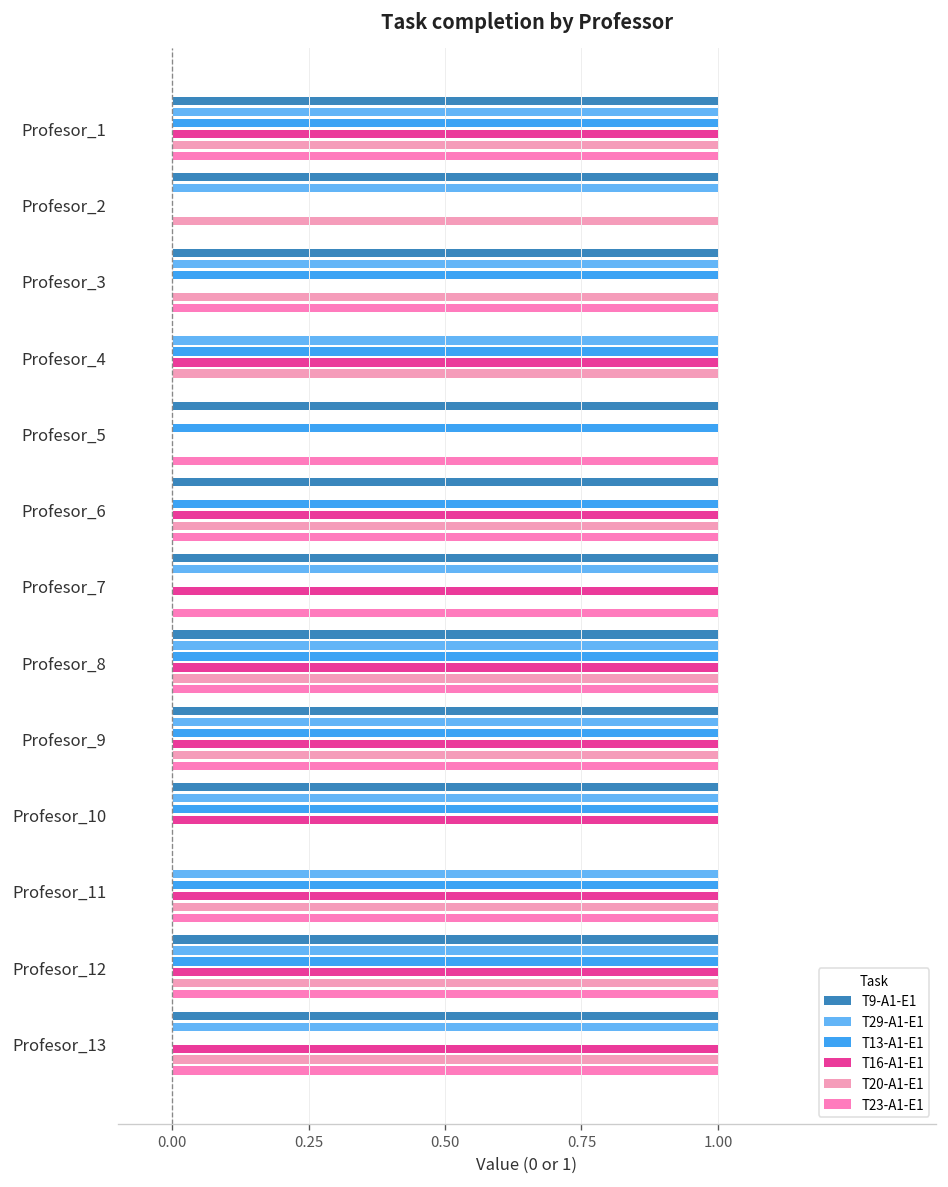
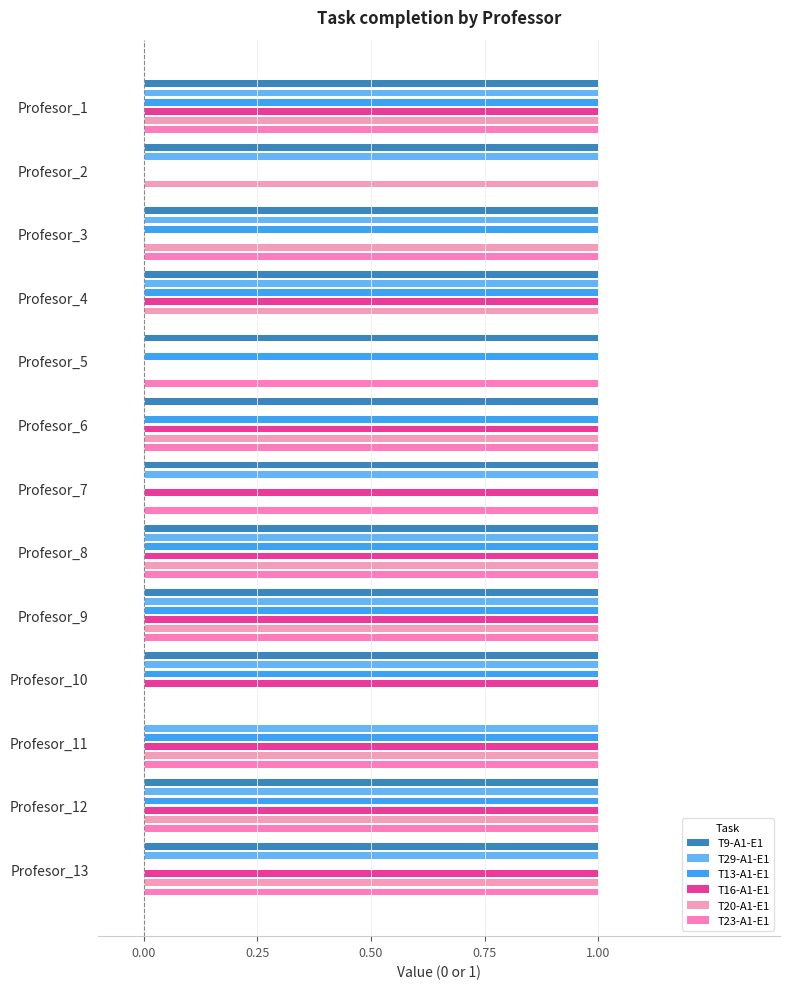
T9-A1-E1, Profesor_4: 0 -> 1
